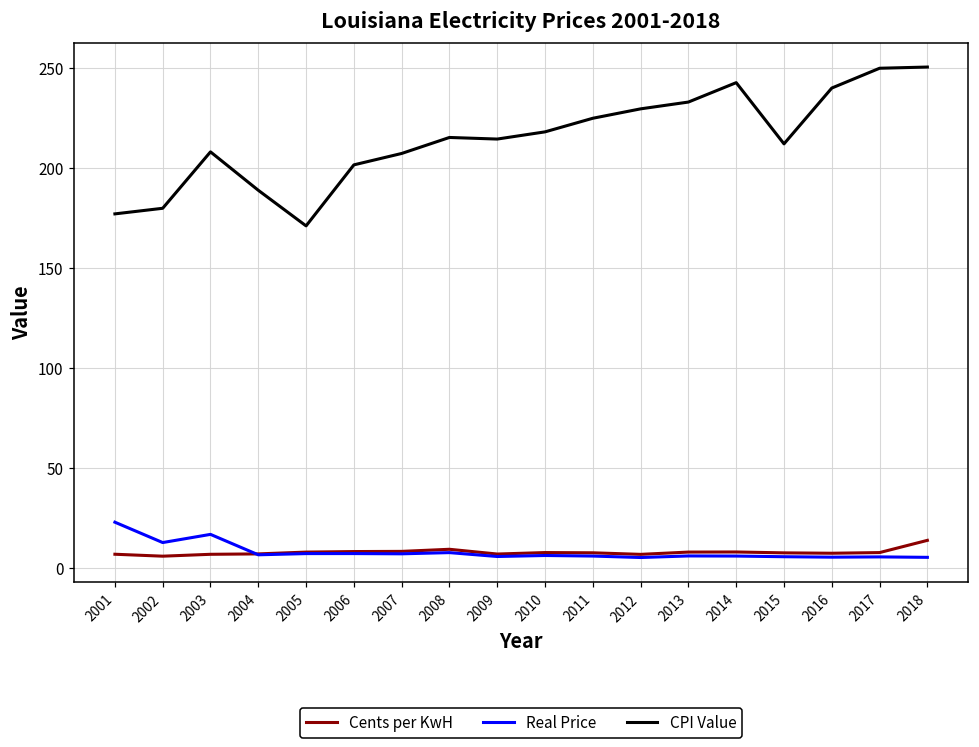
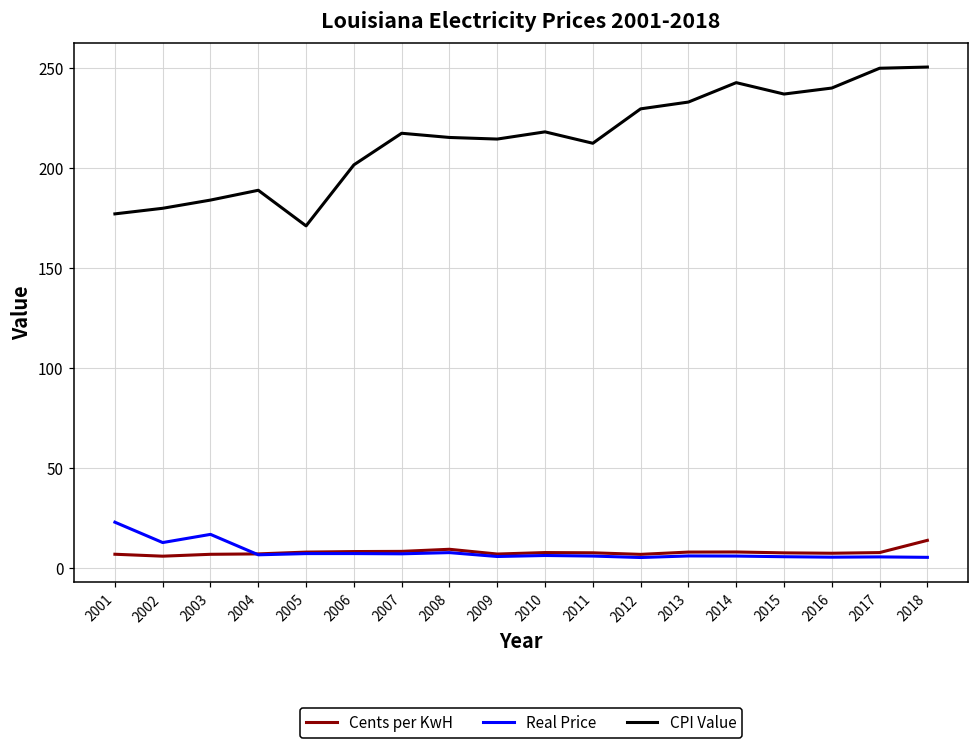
CPI Value, 2003: 208 -> 184
CPI Value, 2007: 207 -> 217
CPI Value, 2011: 225 -> 212
CPI Value, 2015: 212 -> 237
